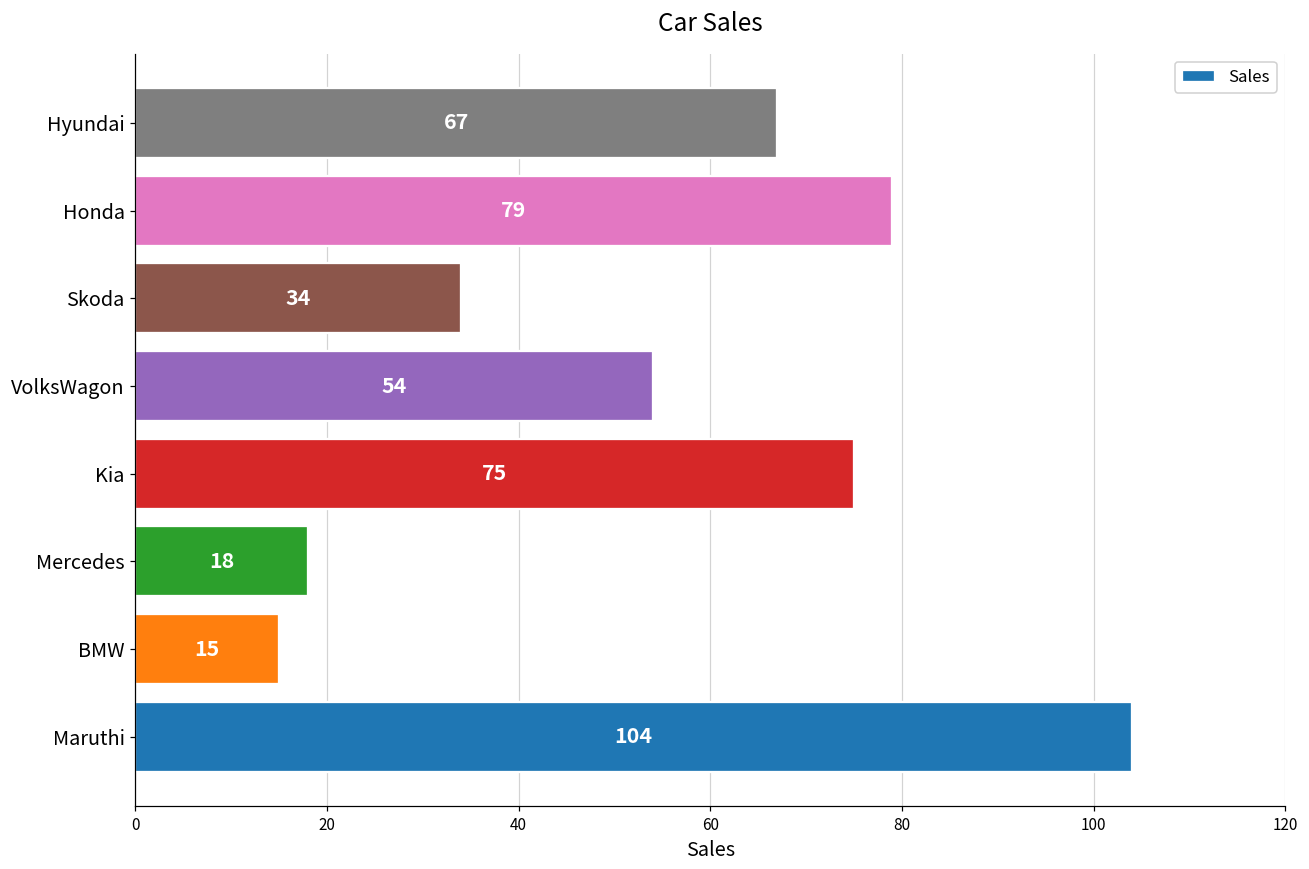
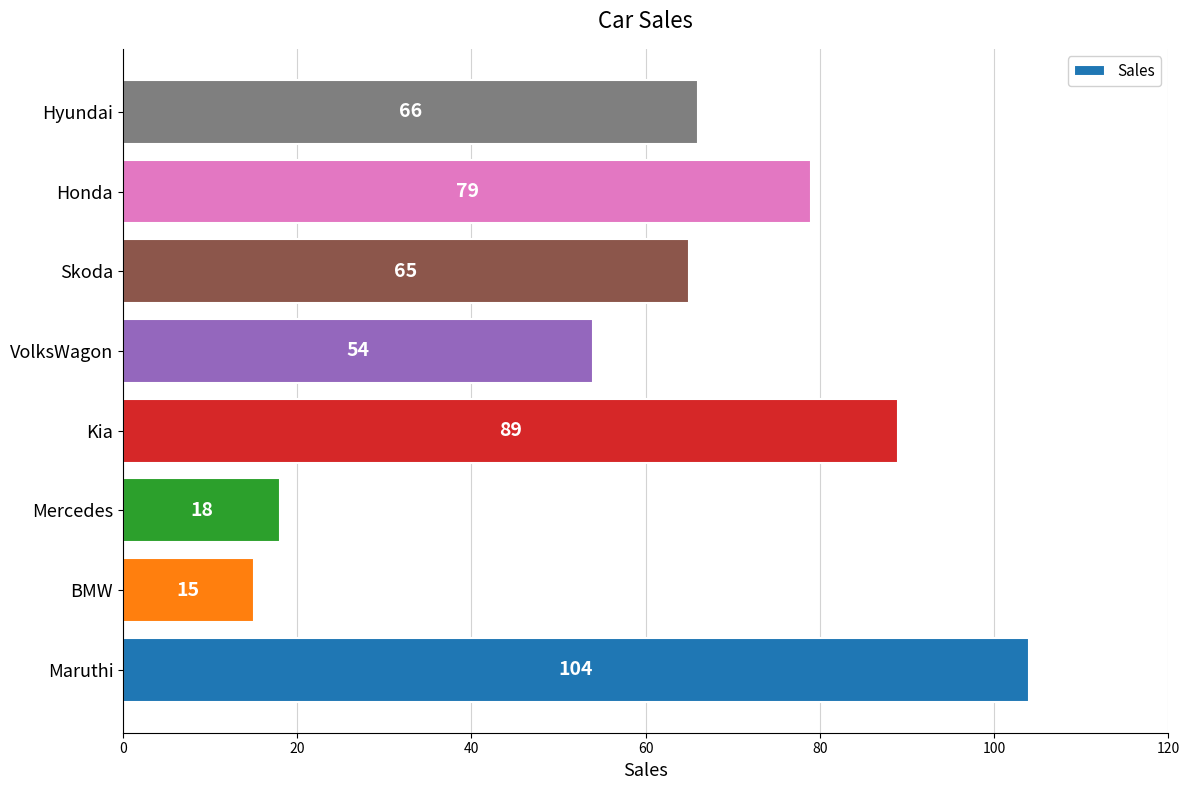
Hyundai: 67 -> 66
Skoda: 34 -> 65
Kia: 75 -> 89
